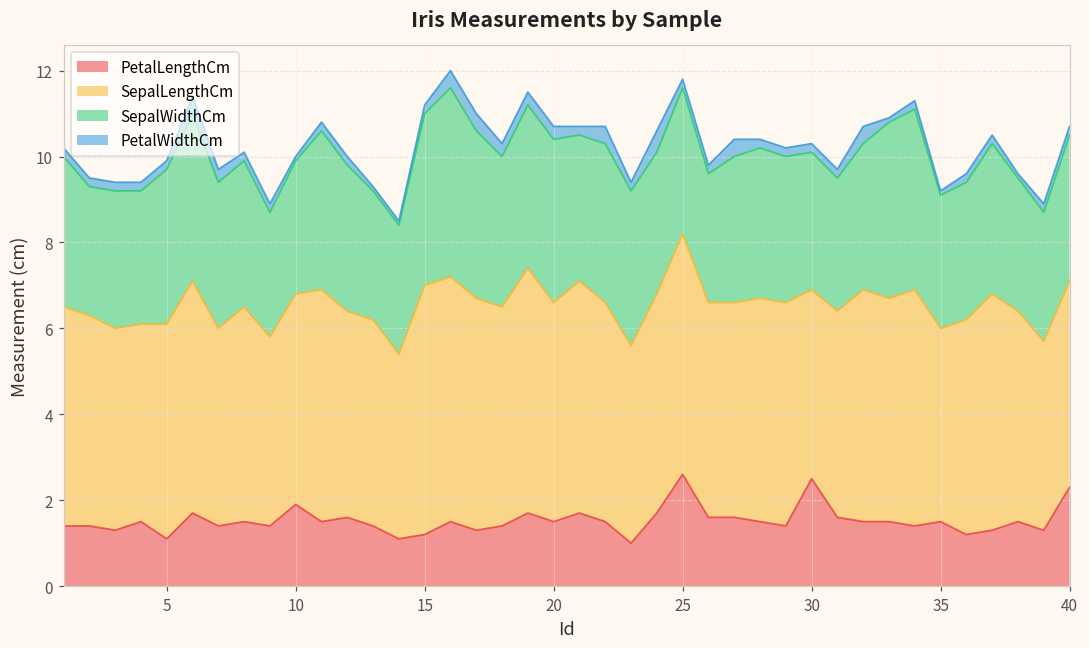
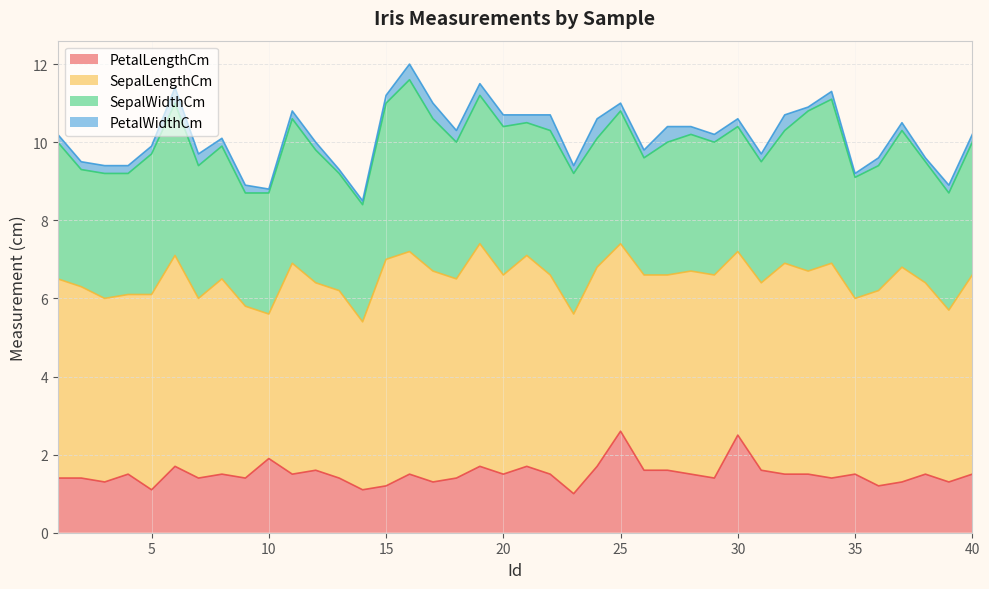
SepalLengthCm, 10: 4.9 -> 3.7
SepalLengthCm, 25: 5.6 -> 4.8
SepalLengthCm, 30: 4.4 -> 4.7
PetalLengthCm, 40: 2.3 -> 1.5
SepalLengthCm, 40: 4.8 -> 5.1
